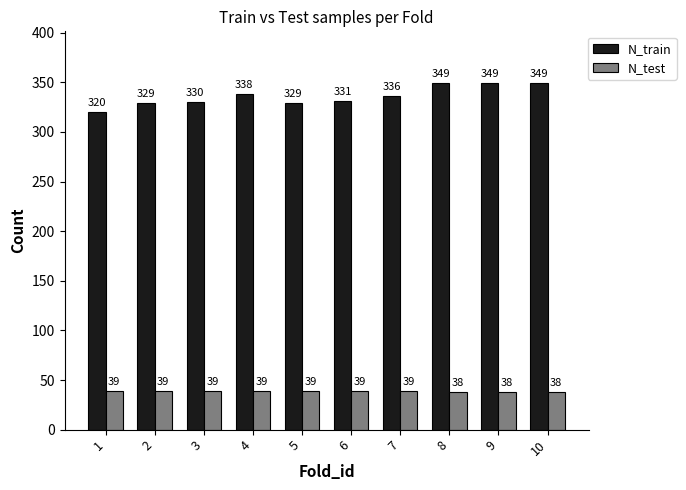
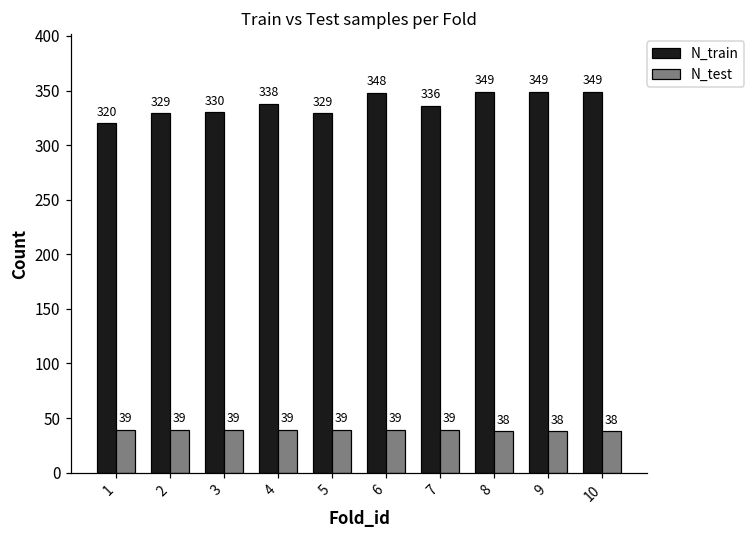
N_train, 6: 331 -> 348
